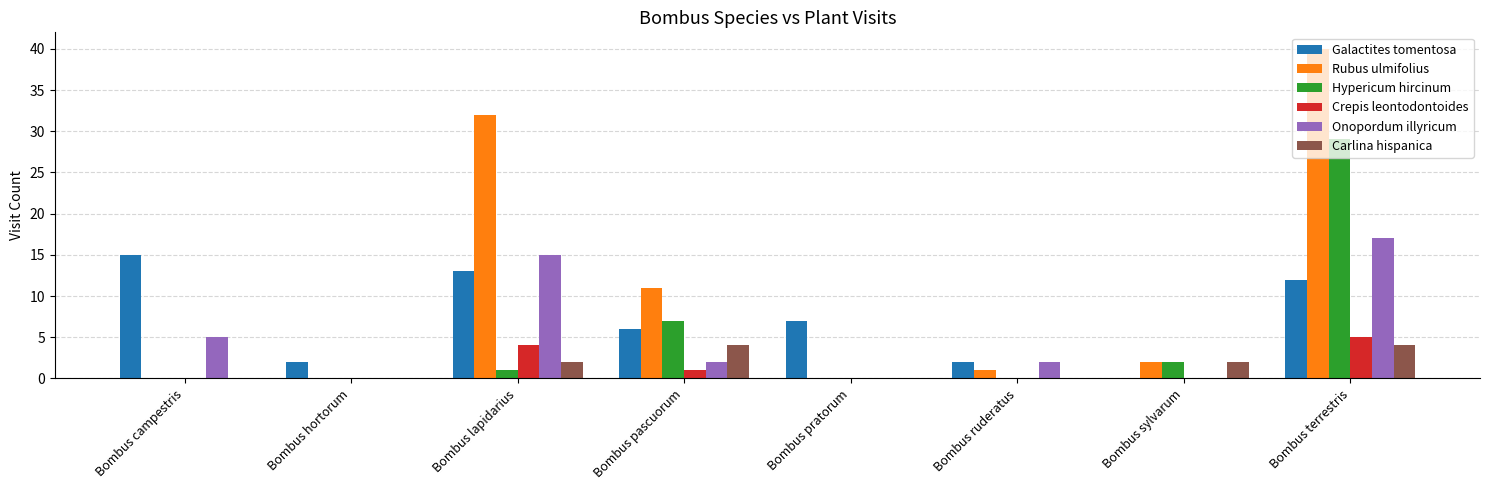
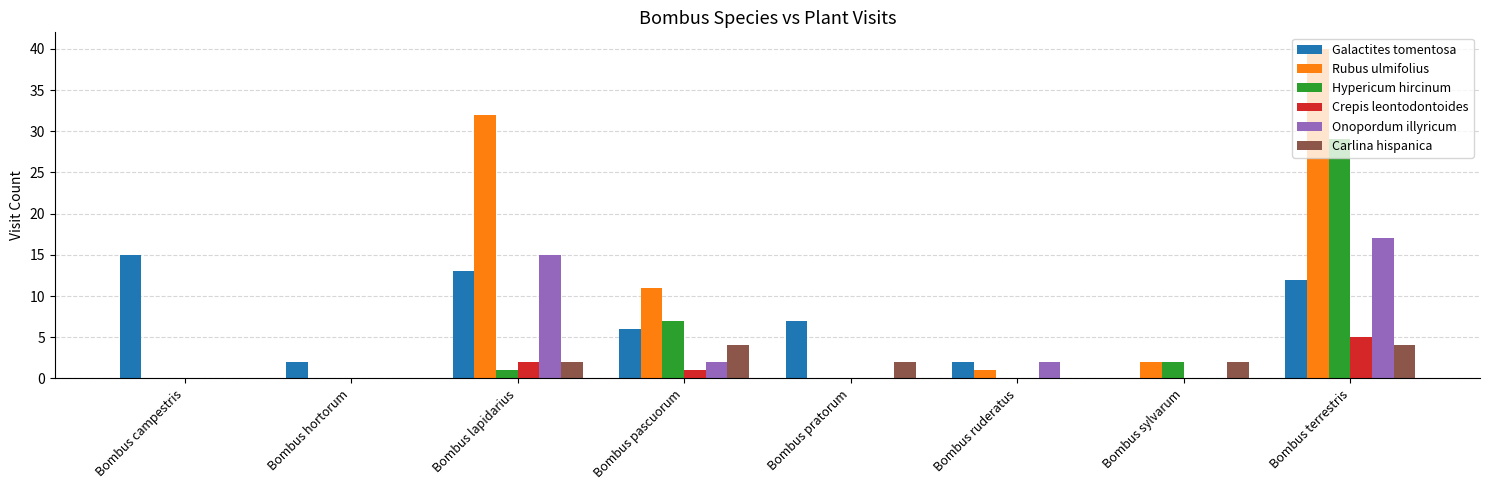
Onopordum illyricum, Bombus campestris: 5 -> 0
Crepis leontodontoides, Bombus lapidarius: 4 -> 2
Carlina hispanica, Bombus pratorum: 0 -> 2
